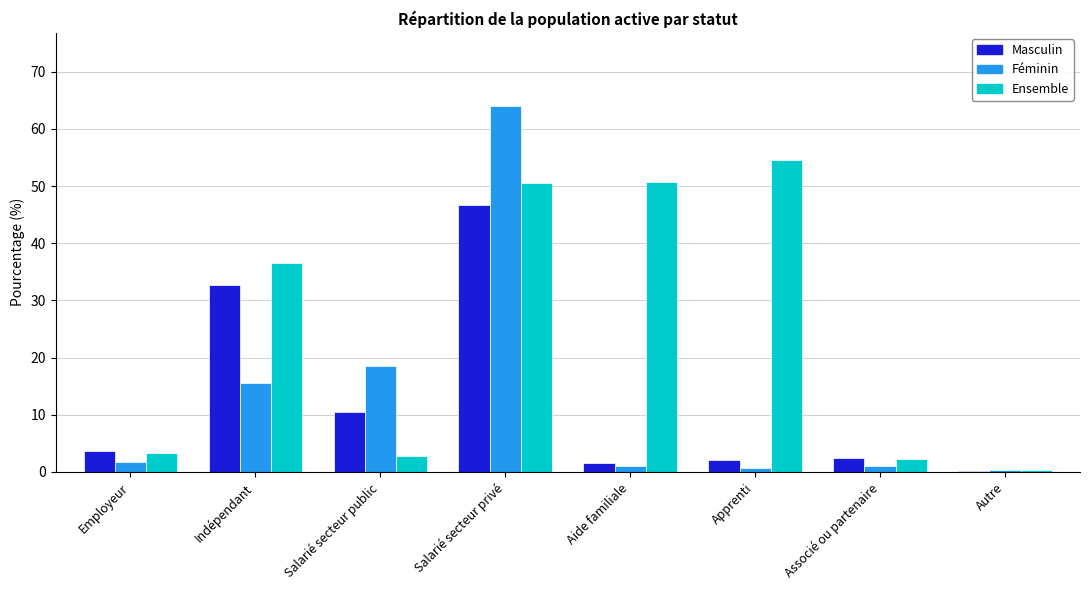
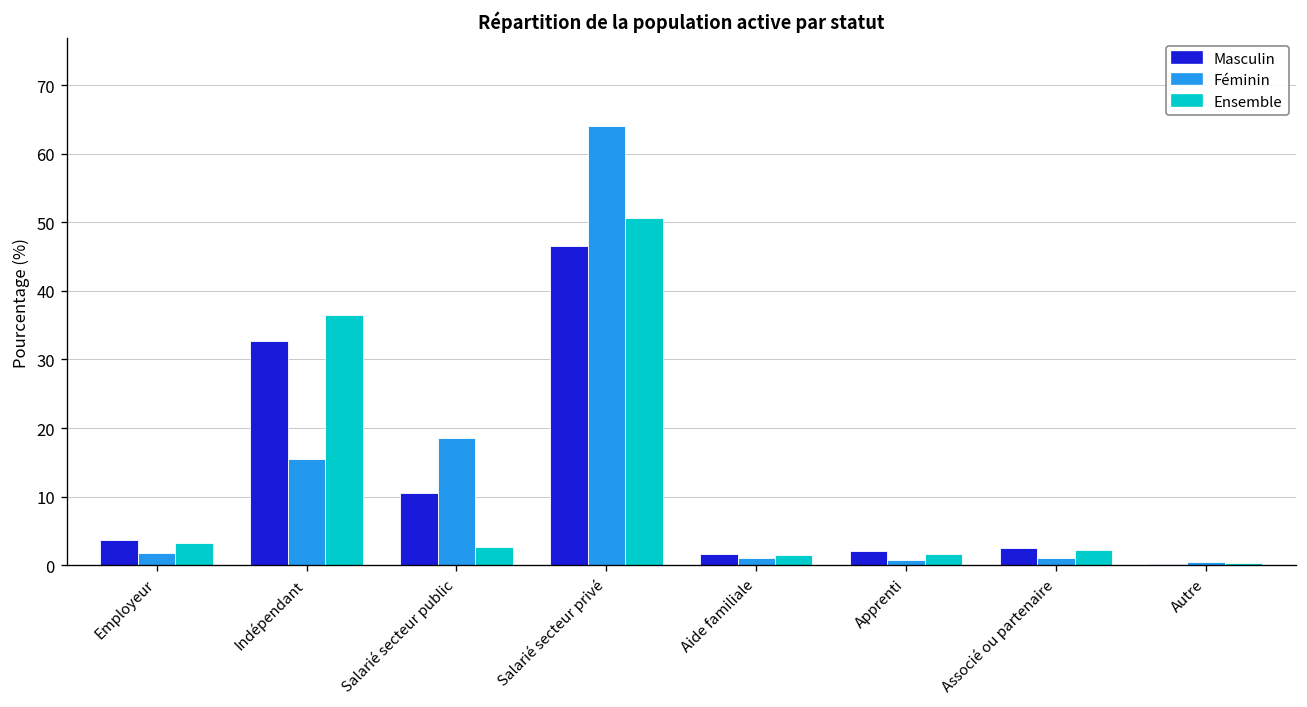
Ensemble, Aide familiale: 51 -> 2
Ensemble, Apprenti: 55 -> 2
